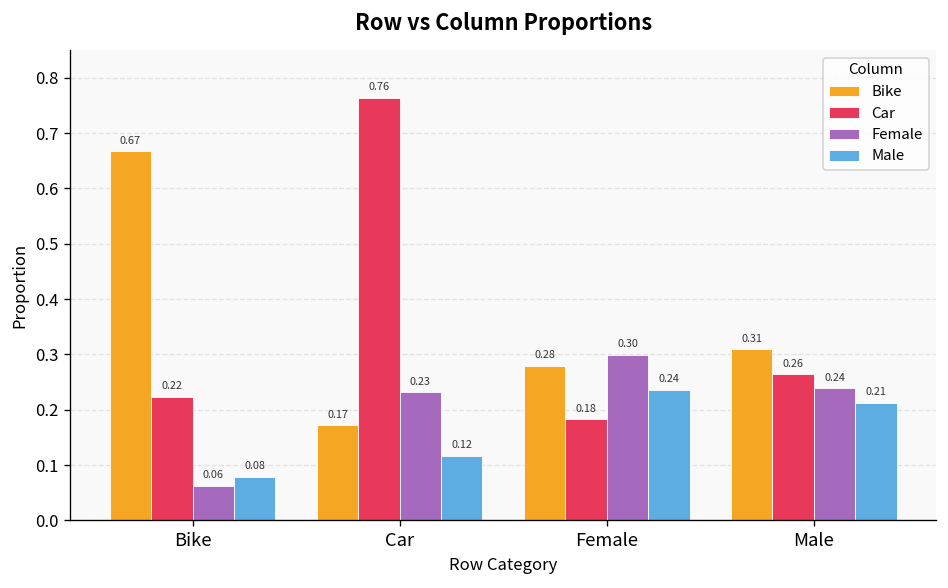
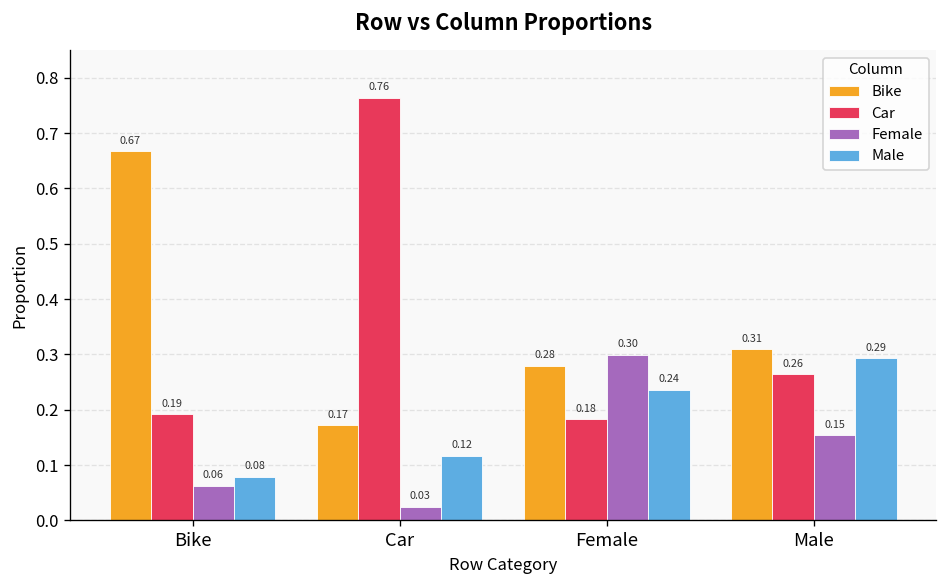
Car, Bike: 0.22 -> 0.19
Female, Car: 0.23 -> 0.03
Female, Male: 0.24 -> 0.15
Male, Male: 0.21 -> 0.29
